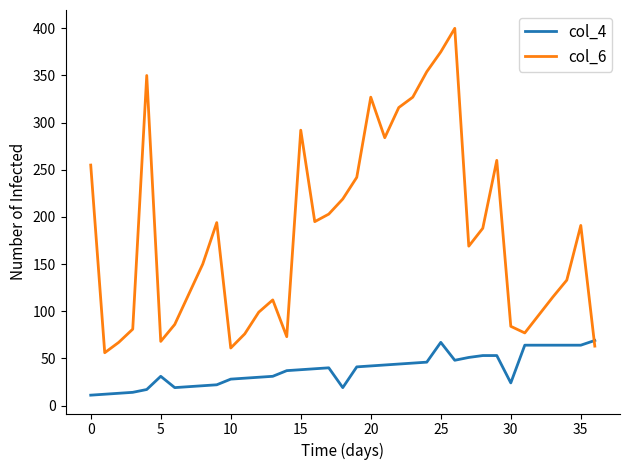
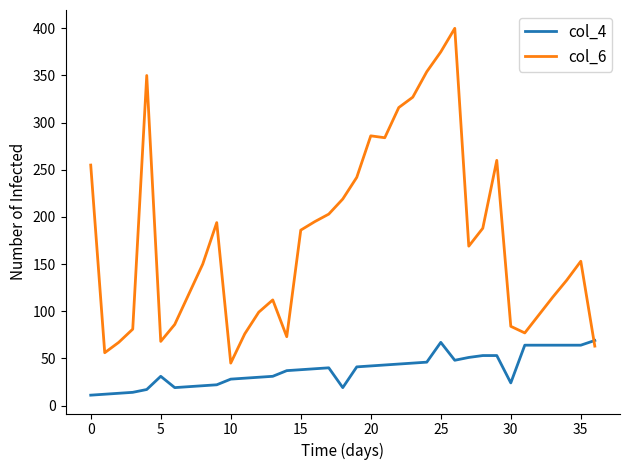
col_6, 10: 60 -> 50
col_6, 15: 290 -> 190
col_6, 20: 330 -> 290
col_6, 35: 190 -> 150
